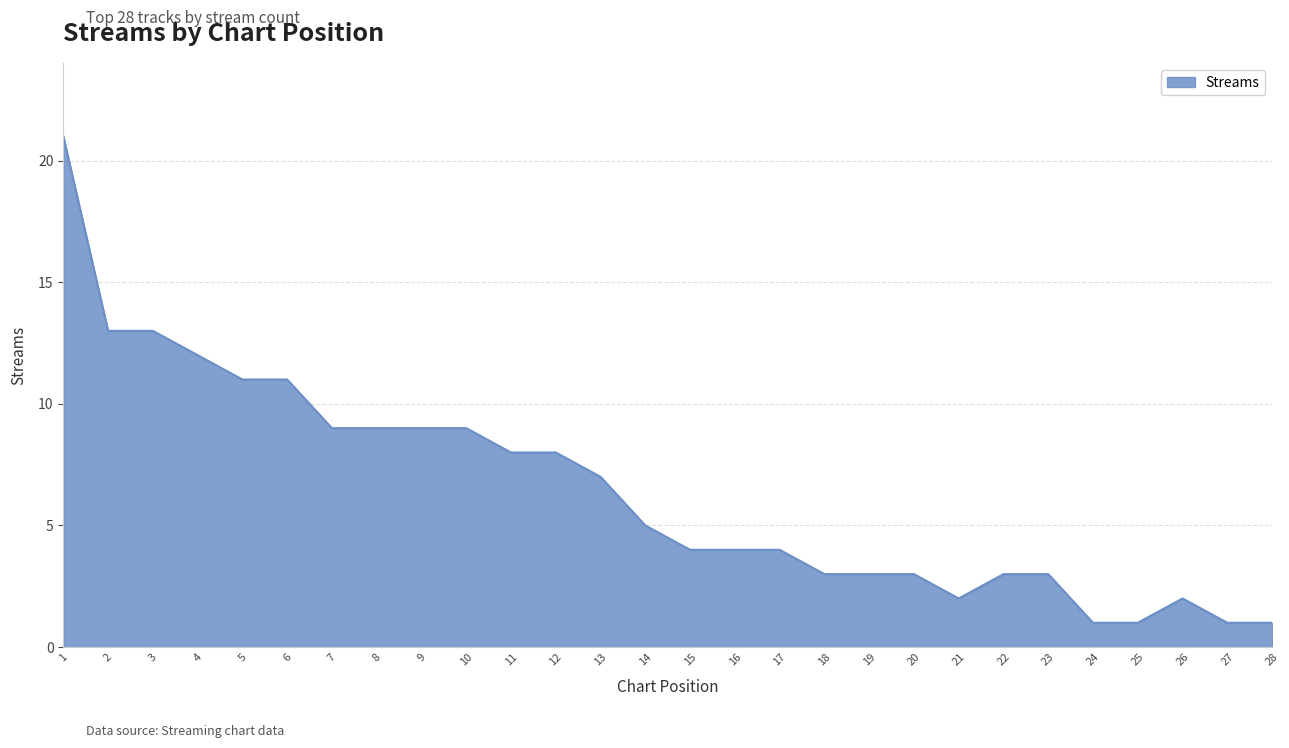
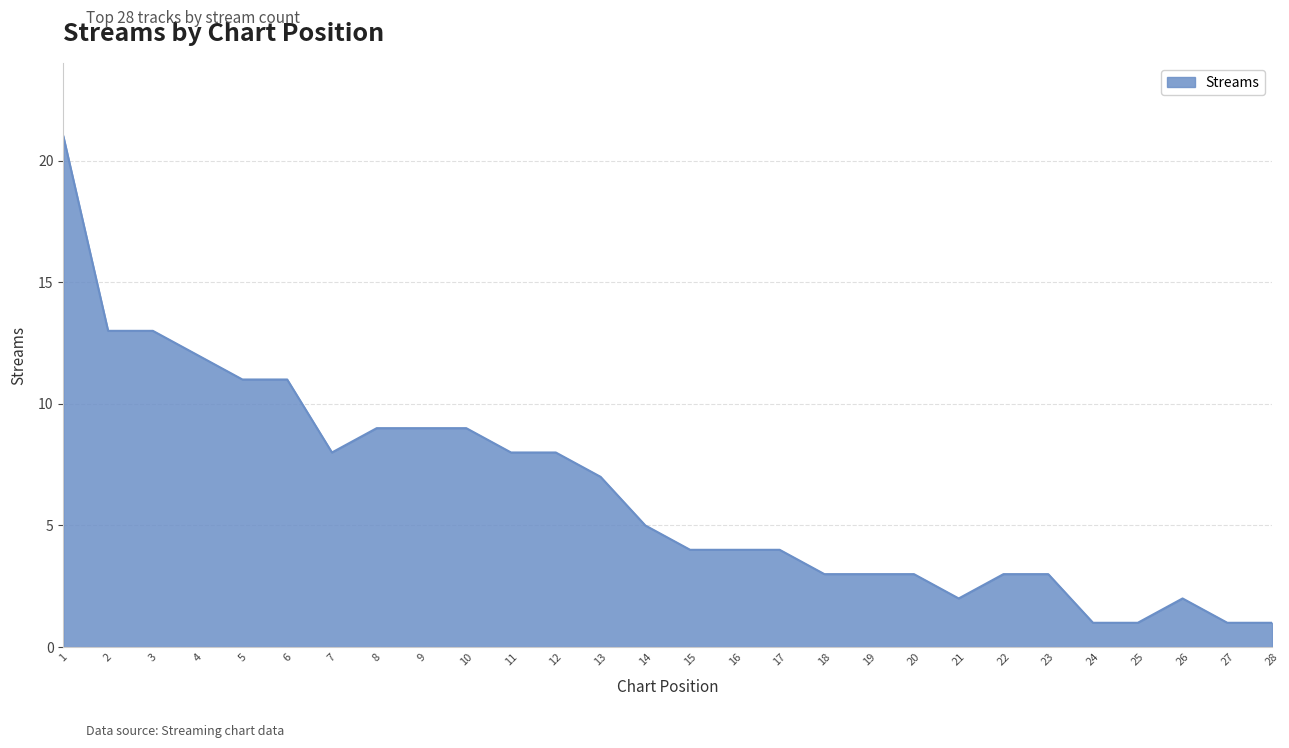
7: 9 -> 8
